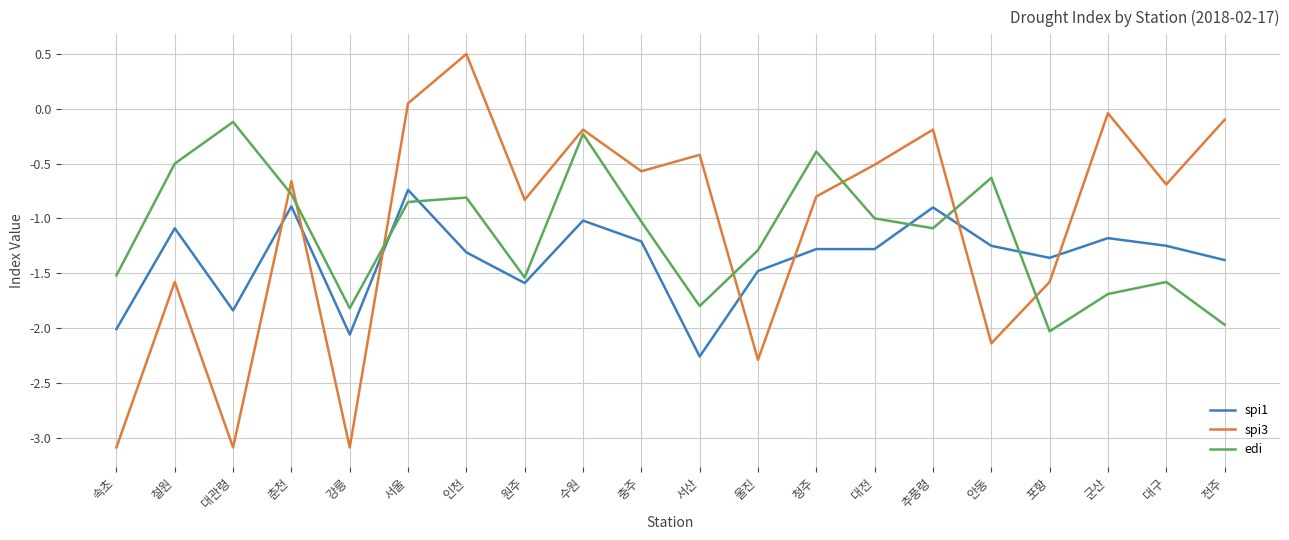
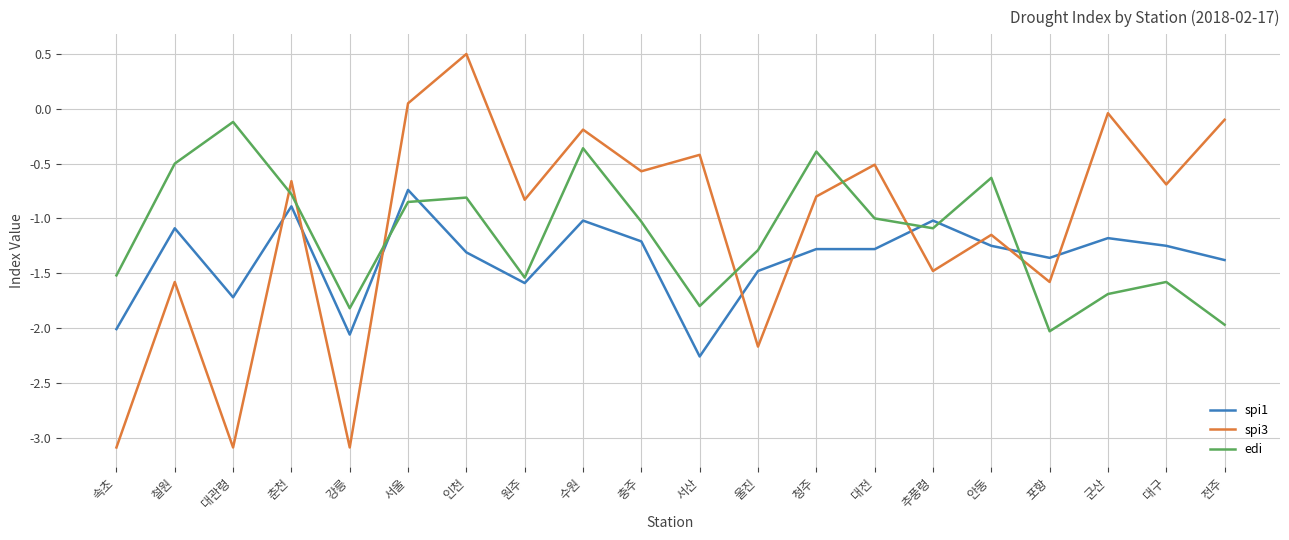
spi1, 대관령: -1.84 -> -1.72
edi, 수원: -0.23 -> -0.36
spi3, 울진: -2.29 -> -2.17
spi1, 추풍령: -0.90 -> -1.02
spi3, 추풍령: -0.19 -> -1.48
spi3, 안동: -2.14 -> -1.15
